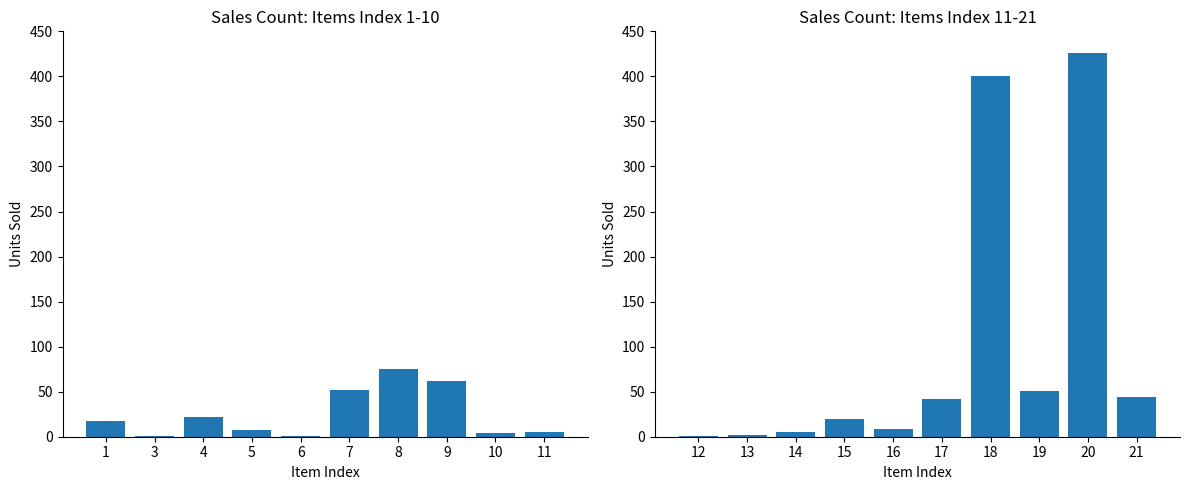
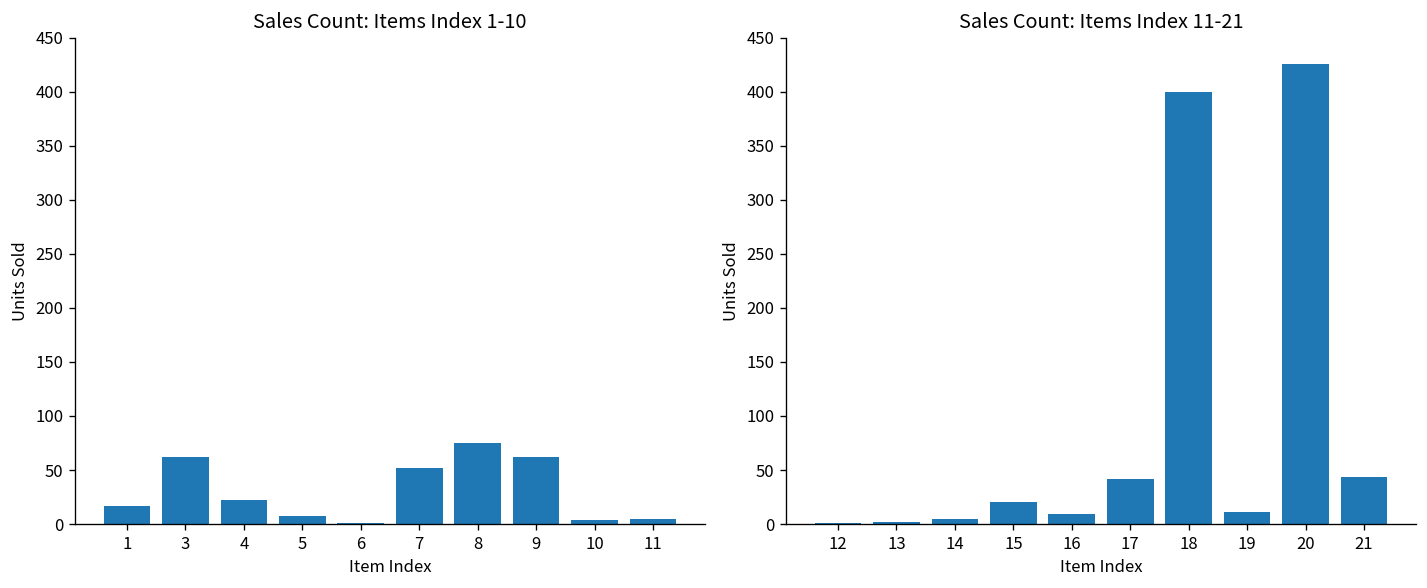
Sales Count: Items Index 1-10, 3: 0 -> 60
Sales Count: Items Index 11-21, 19: 50 -> 10
